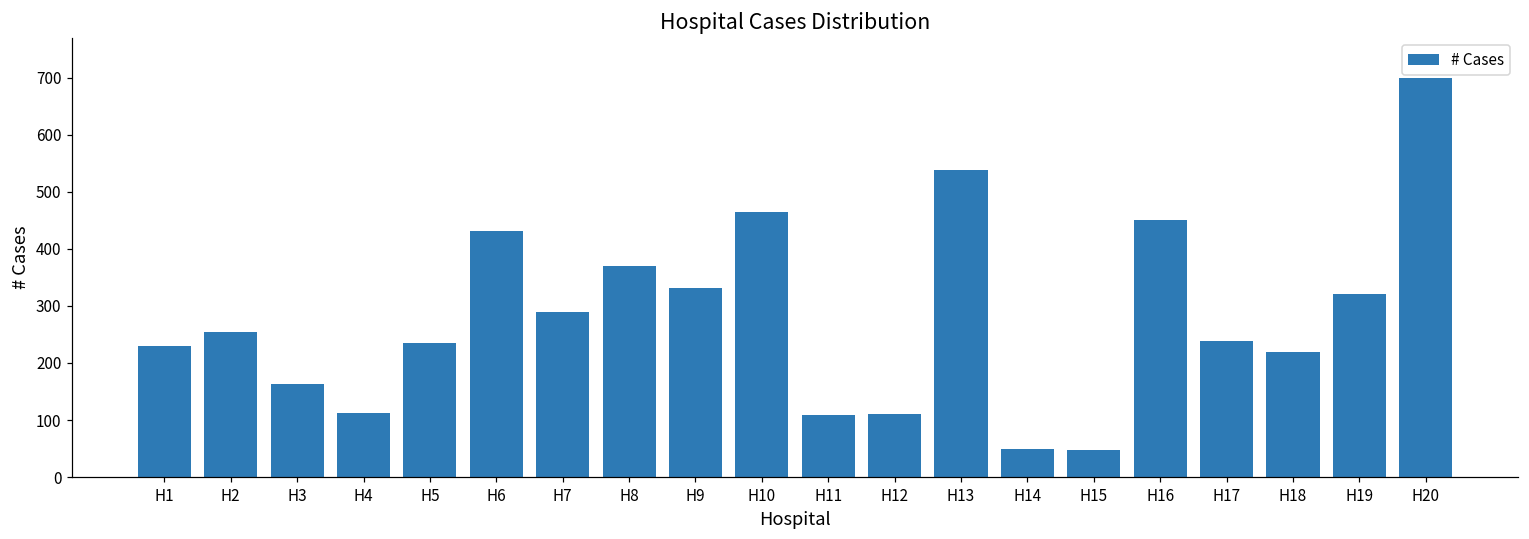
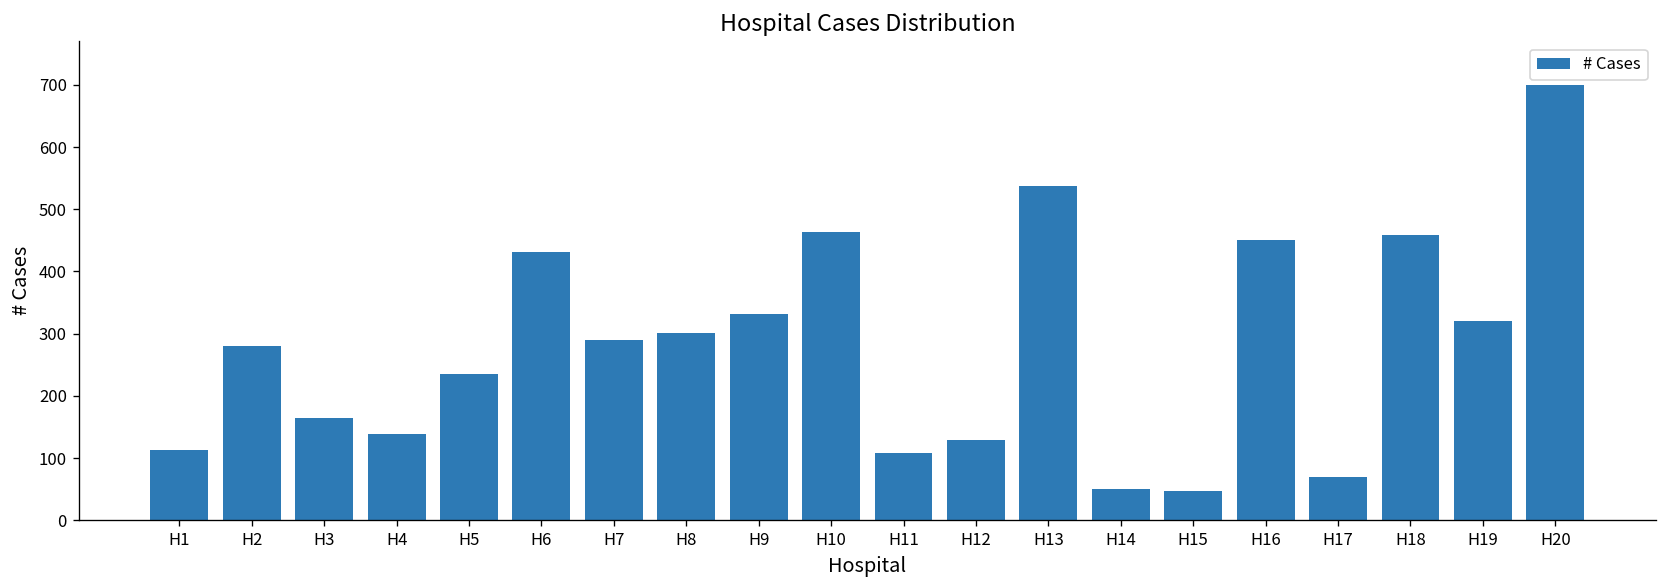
H1: 230 -> 110
H2: 260 -> 280
H4: 110 -> 140
H8: 370 -> 300
H12: 110 -> 130
H17: 240 -> 70
H18: 220 -> 460
